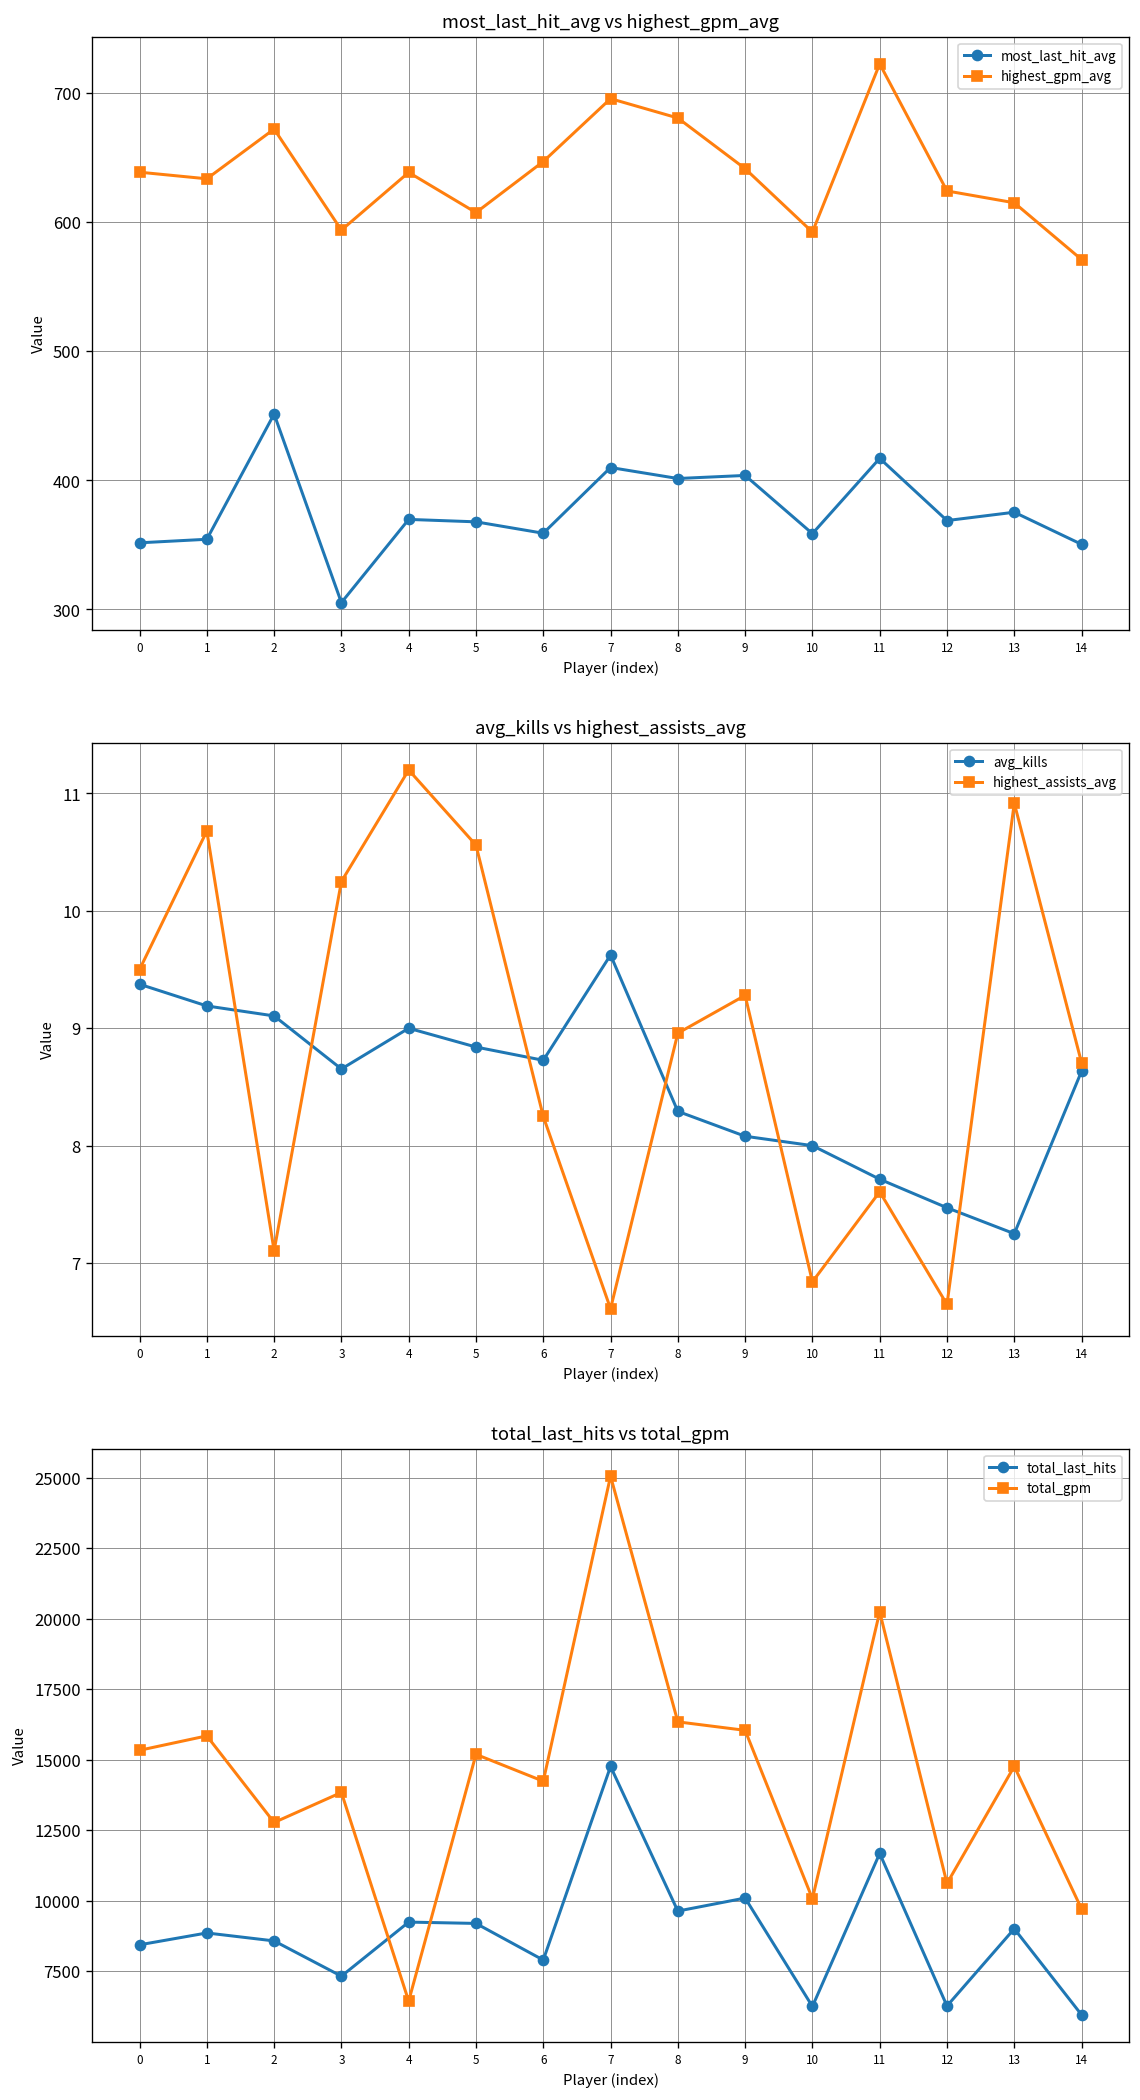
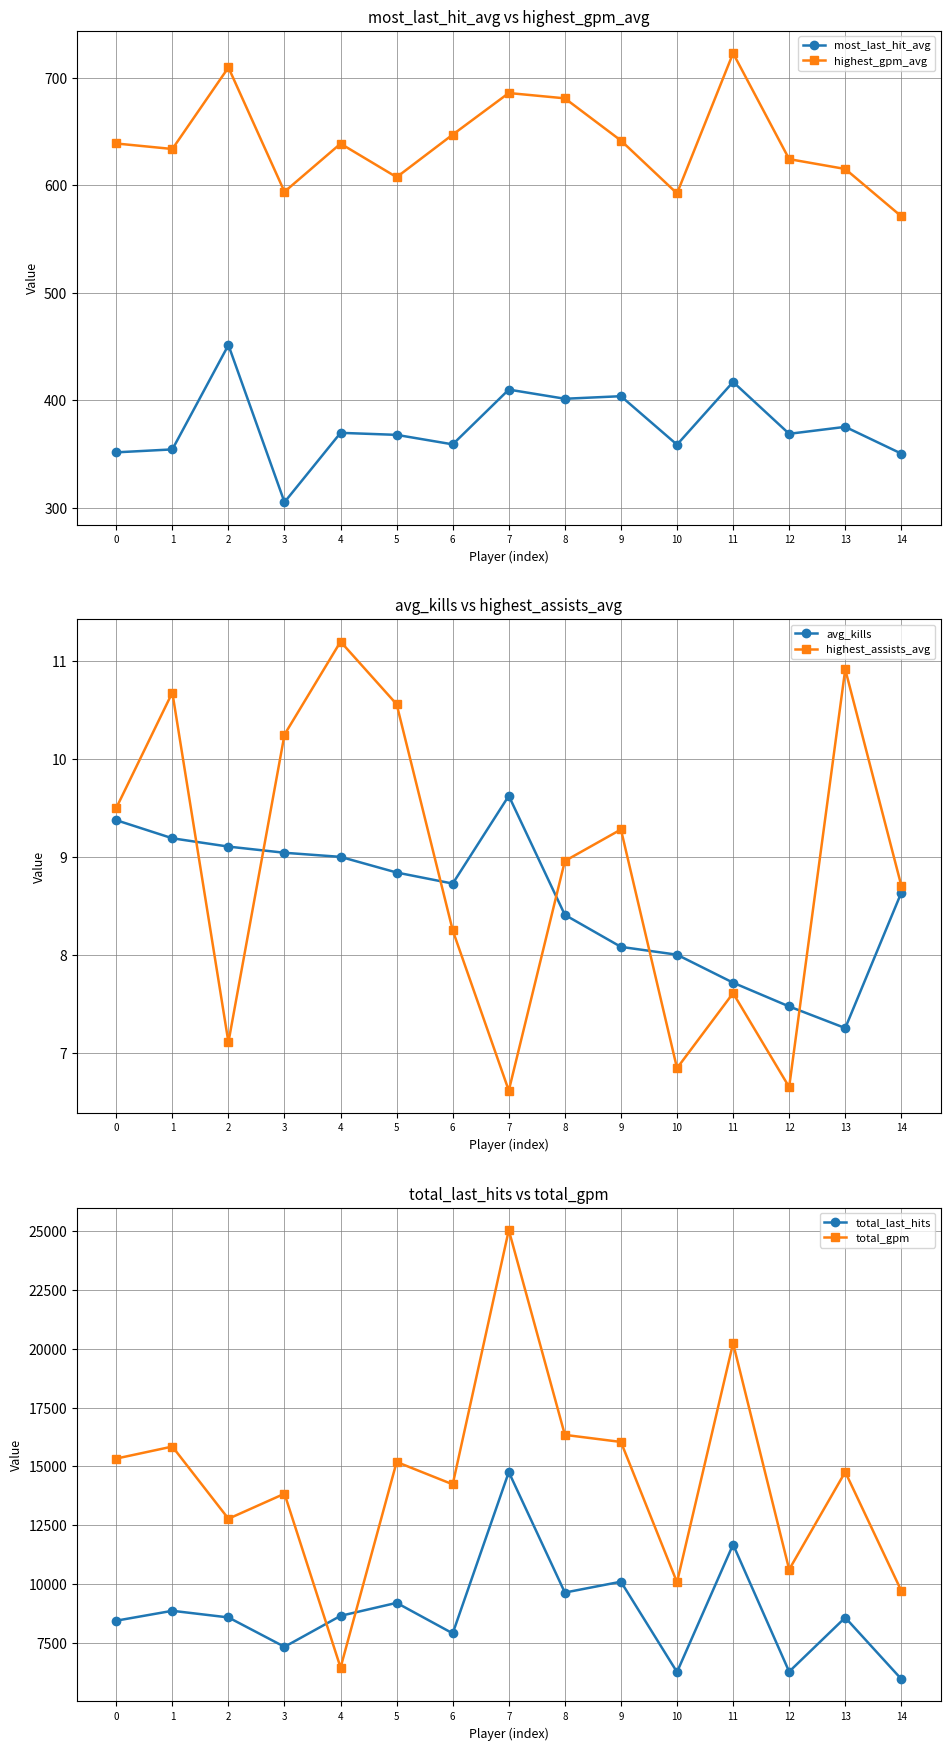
most_last_hit_avg vs highest_gpm_avg, highest_gpm_avg, 2: 672 -> 710
most_last_hit_avg vs highest_gpm_avg, highest_gpm_avg, 7: 696 -> 686
avg_kills vs highest_assists_avg, avg_kills, 3: 8.7 -> 9.0
avg_kills vs highest_assists_avg, avg_kills, 8: 8.3 -> 8.4
total_last_hits vs total_gpm, total_last_hits, 4: 9200 -> 8600
total_last_hits vs total_gpm, total_last_hits, 13: 9000 -> 8600
